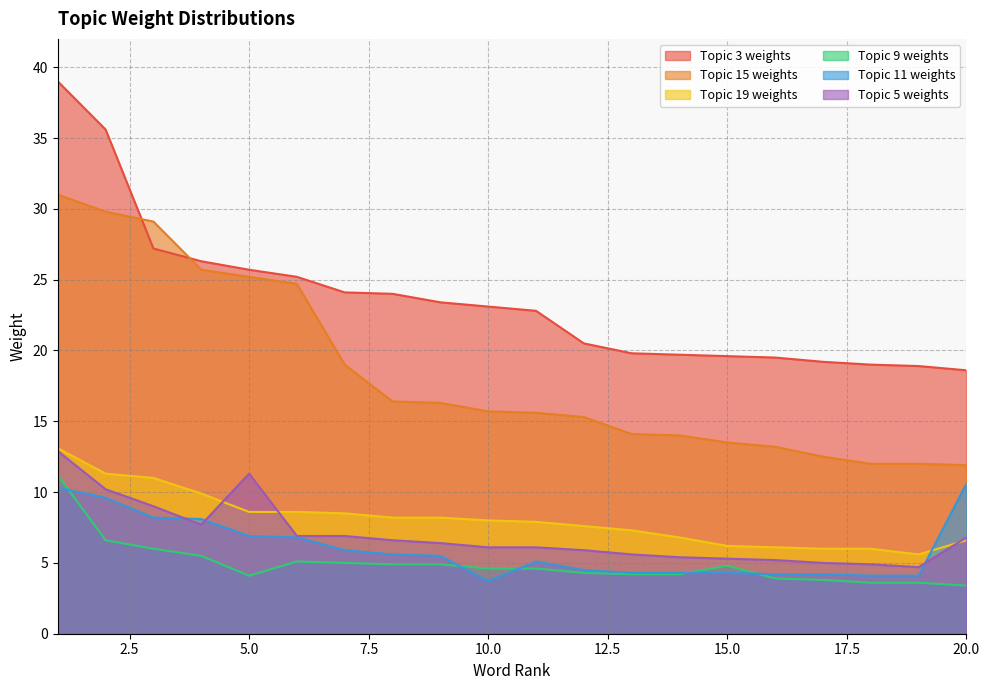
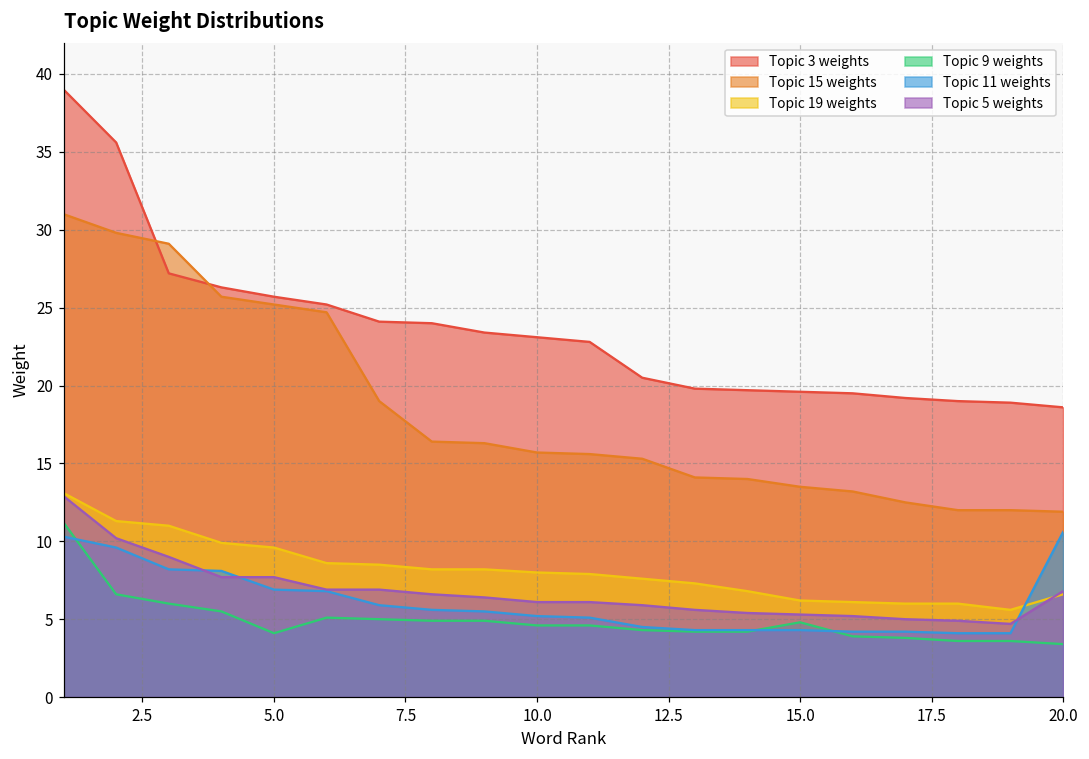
Topic 19 weights, 5.0: 8.6 -> 9.6
Topic 5 weights, 5.0: 11.3 -> 7.7
Topic 11 weights, 10.0: 3.7 -> 5.2
